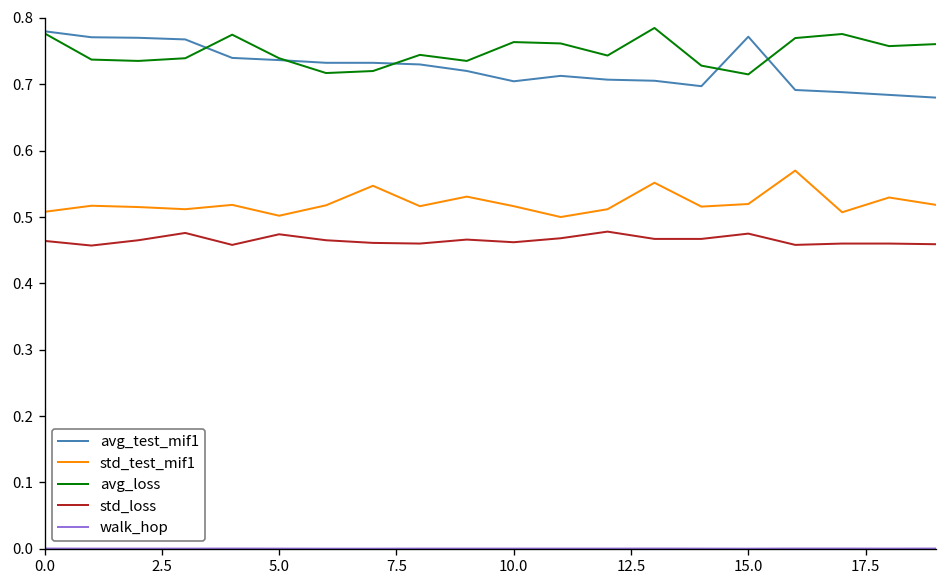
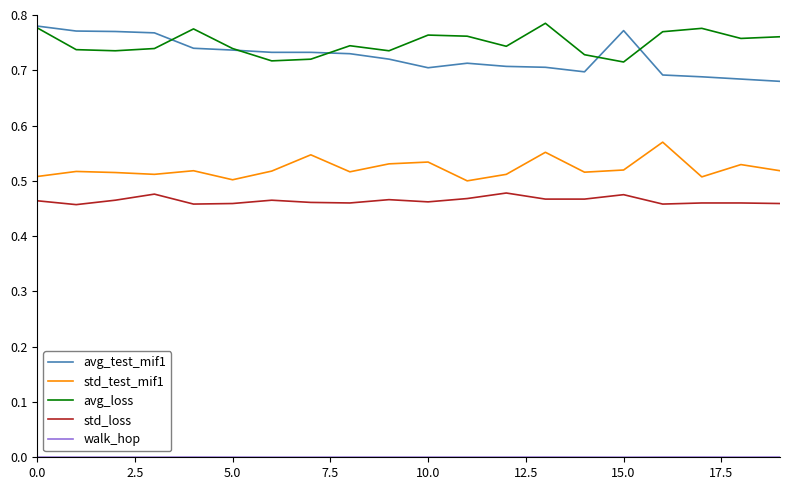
std_loss, 5.0: 0.47 -> 0.46
std_test_mif1, 10.0: 0.52 -> 0.53
